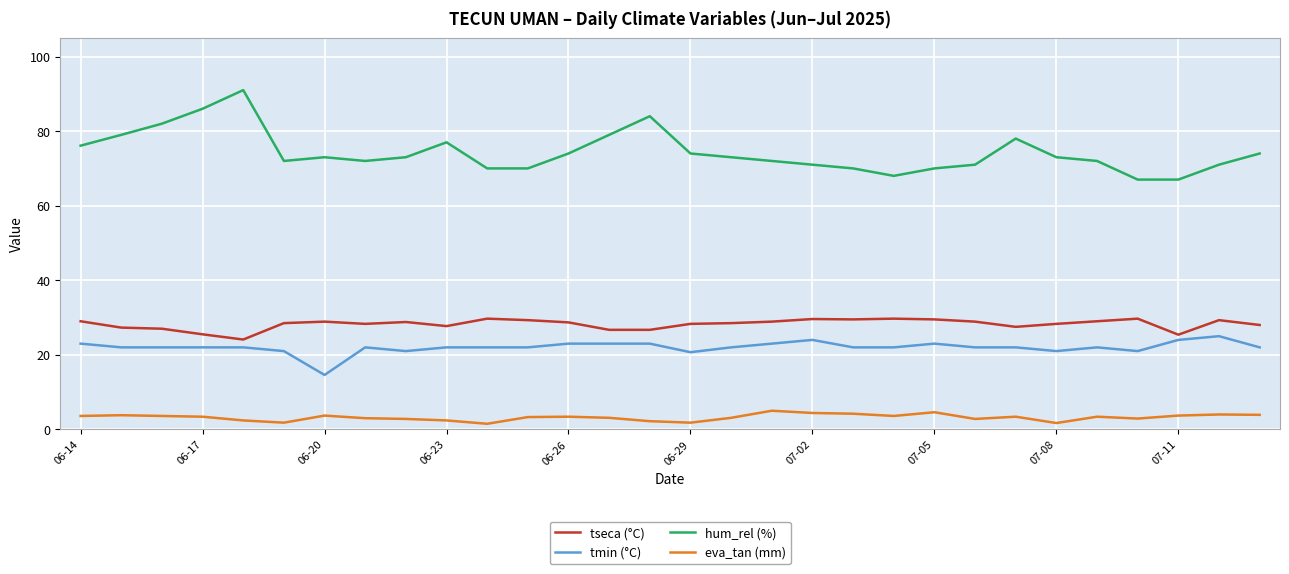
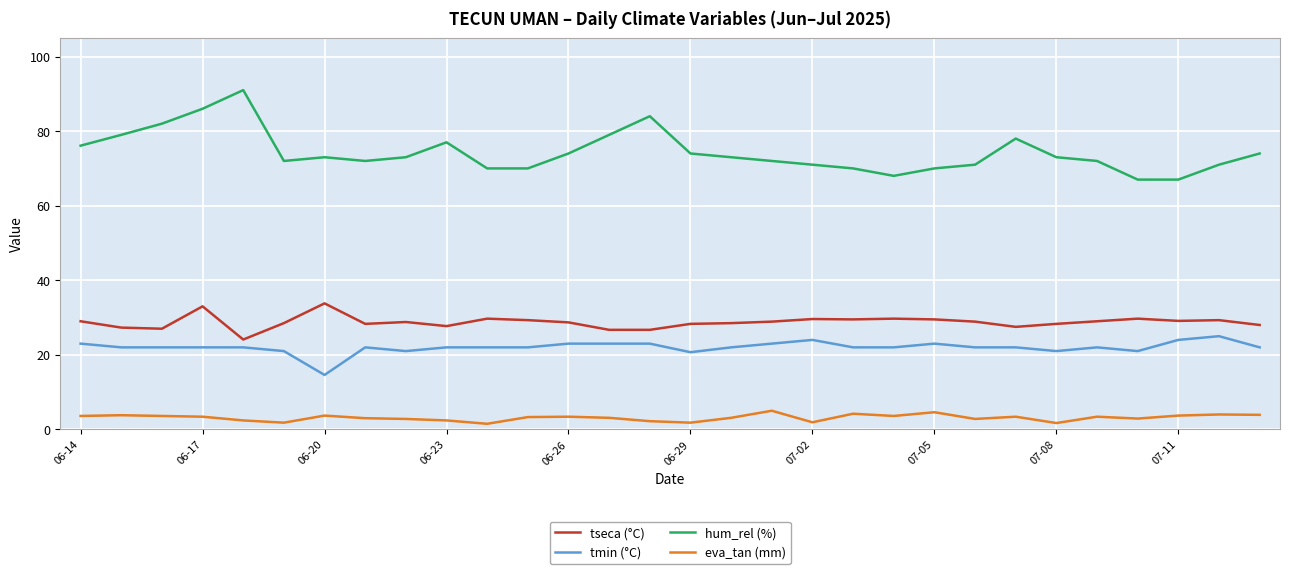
tseca (°C), 06-17: 26 -> 33
tseca (°C), 06-20: 29 -> 34
eva_tan (mm), 07-02: 4 -> 2
tseca (°C), 07-11: 25 -> 29
